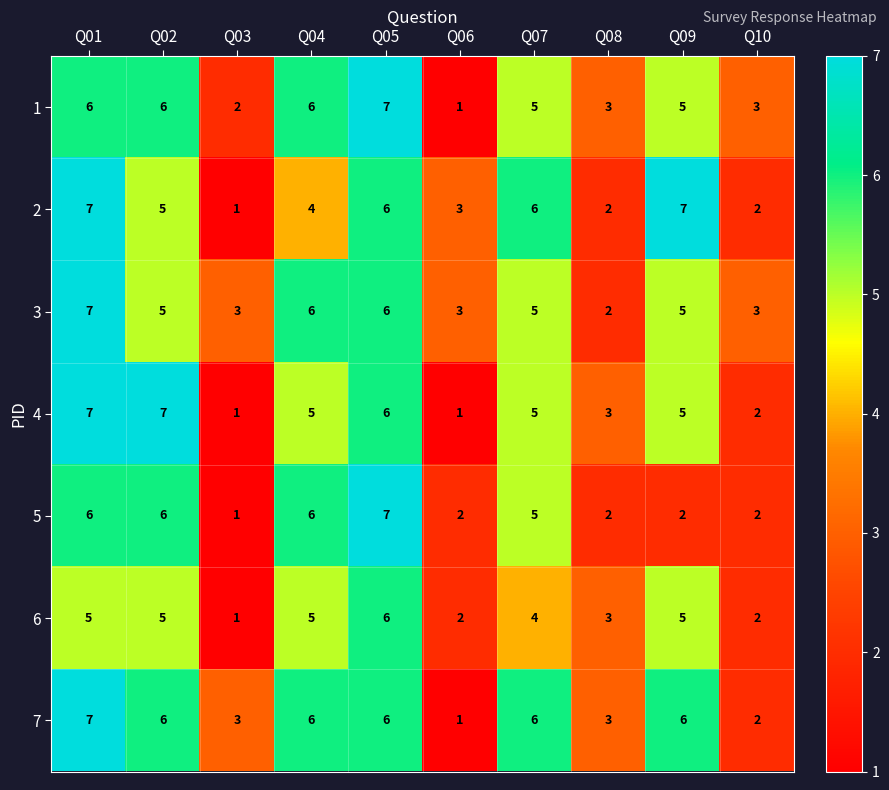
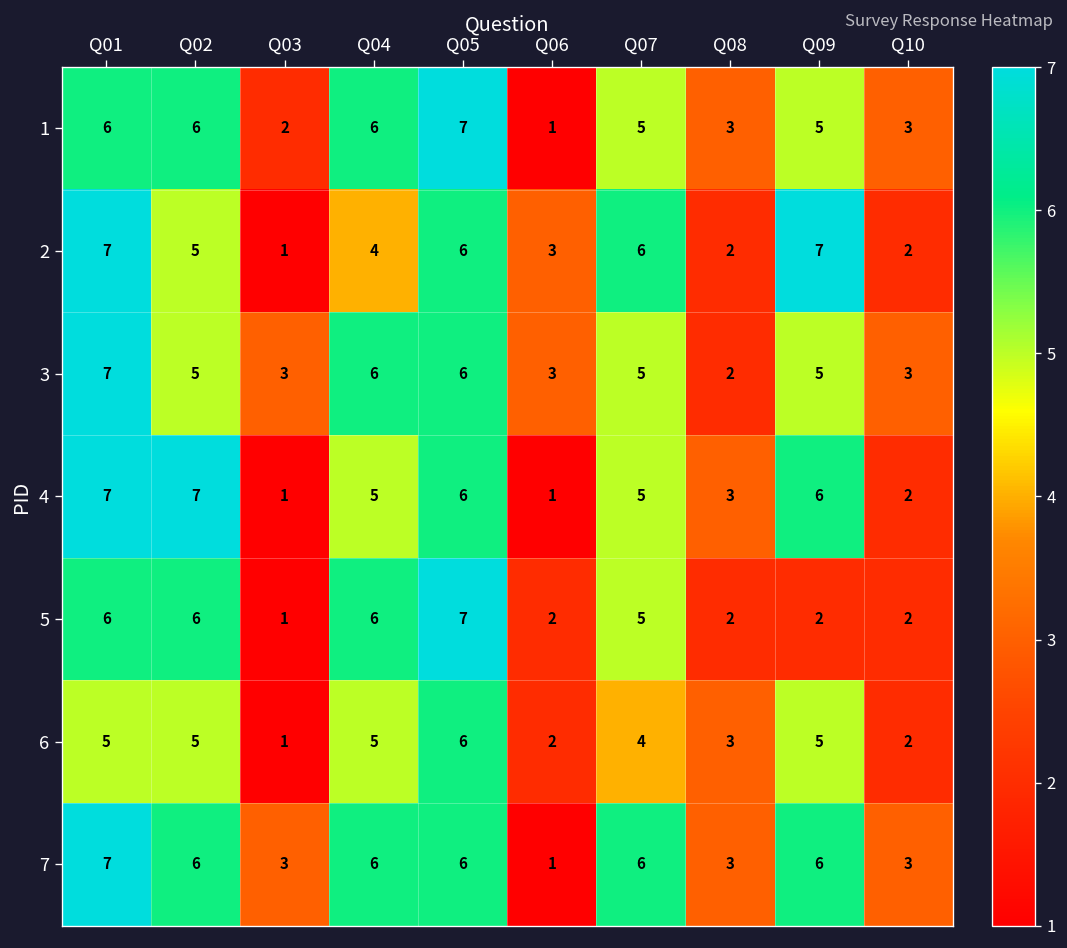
4, Q09: 5 -> 6
7, Q10: 2 -> 3
